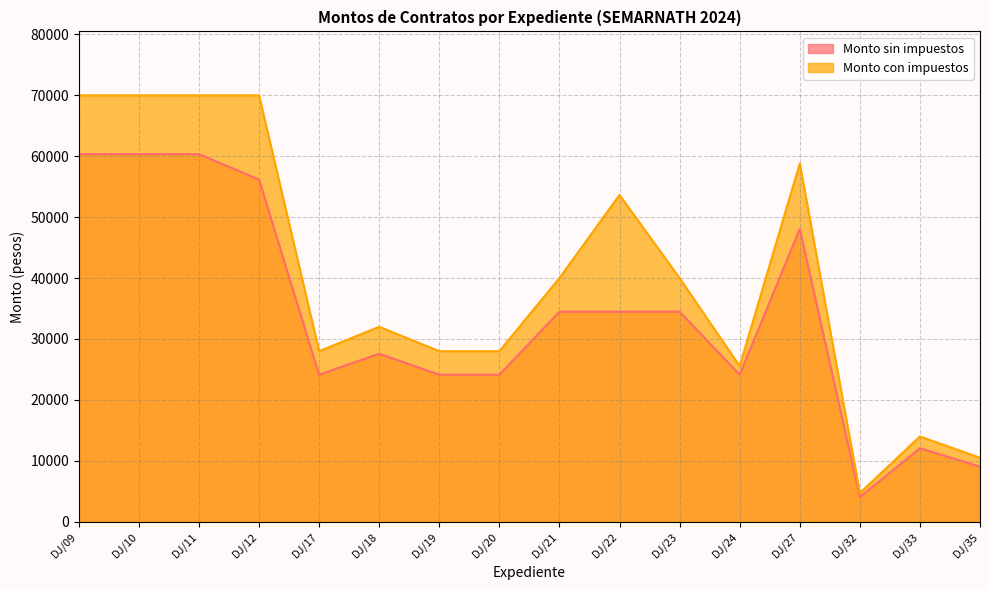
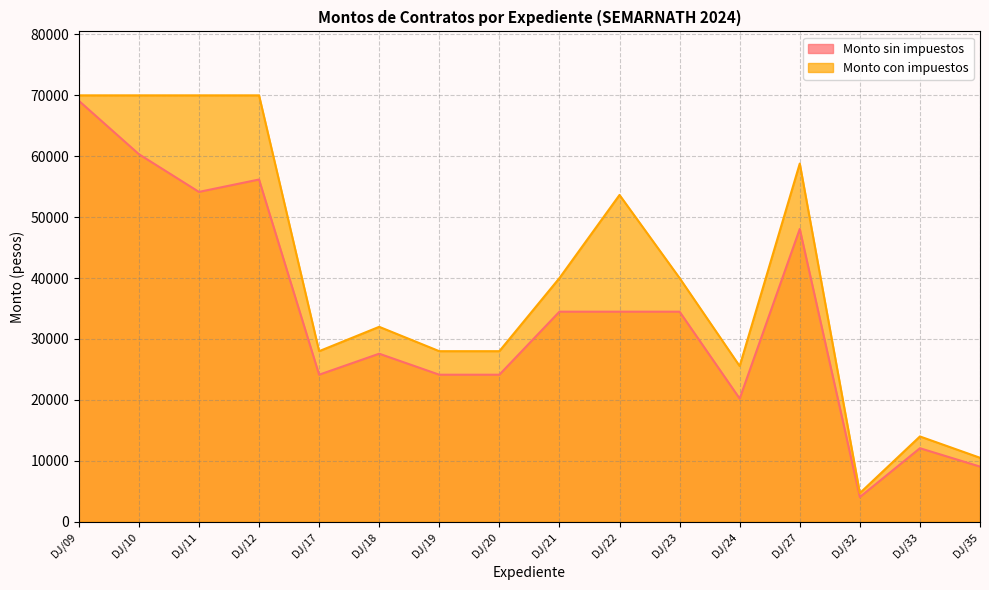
Monto sin impuestos, DJ/09: 60000 -> 69000
Monto sin impuestos, DJ/11: 60000 -> 54000
Monto sin impuestos, DJ/24: 24000 -> 20000
